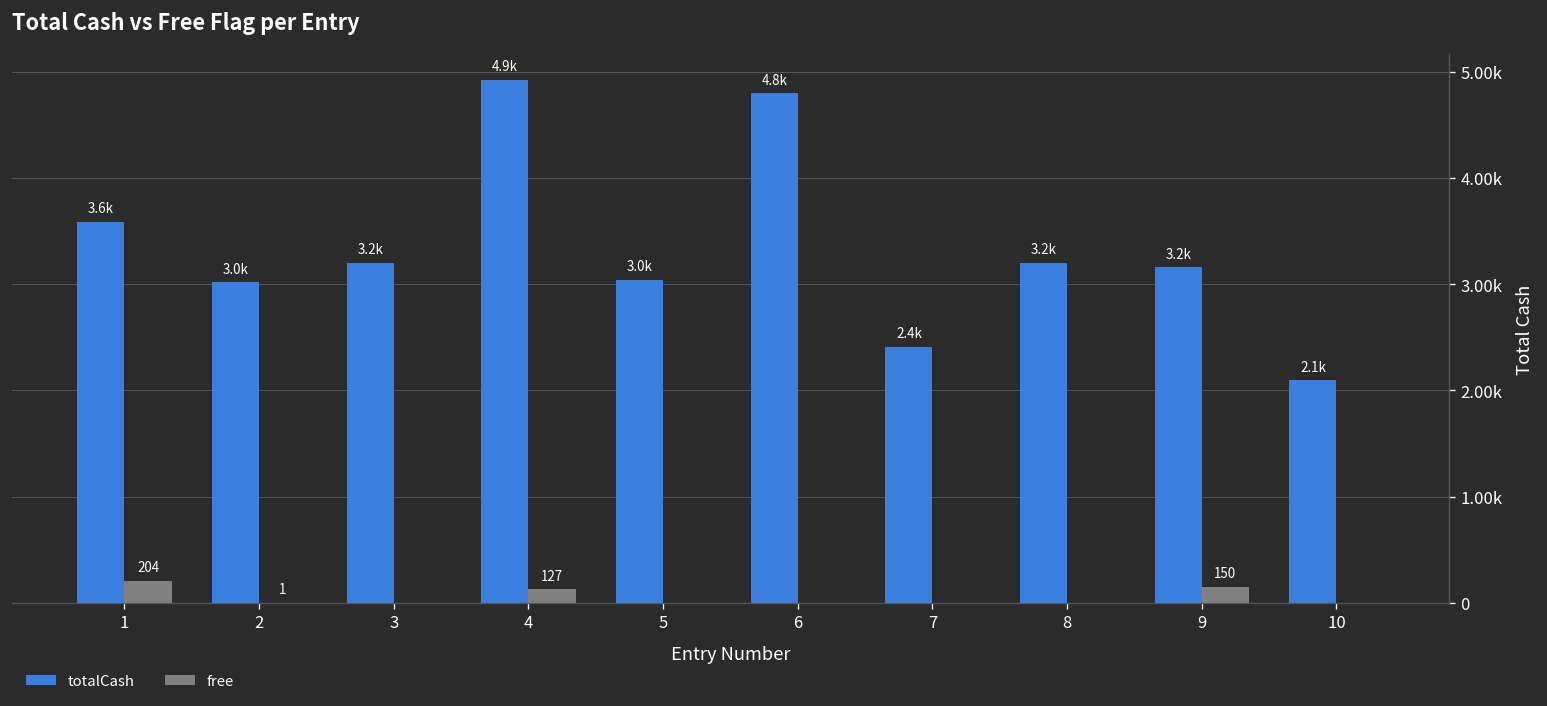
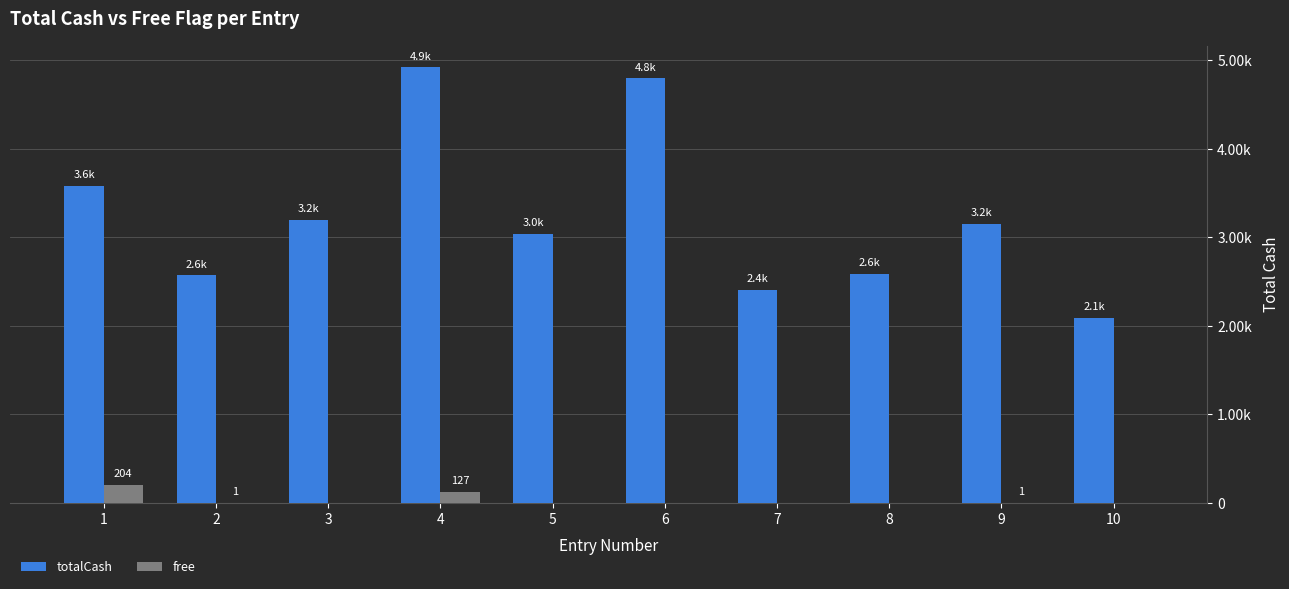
totalCash, 2: 3.0k -> 2.6k
totalCash, 8: 3.2k -> 2.6k
free, 9: 150 -> 1
